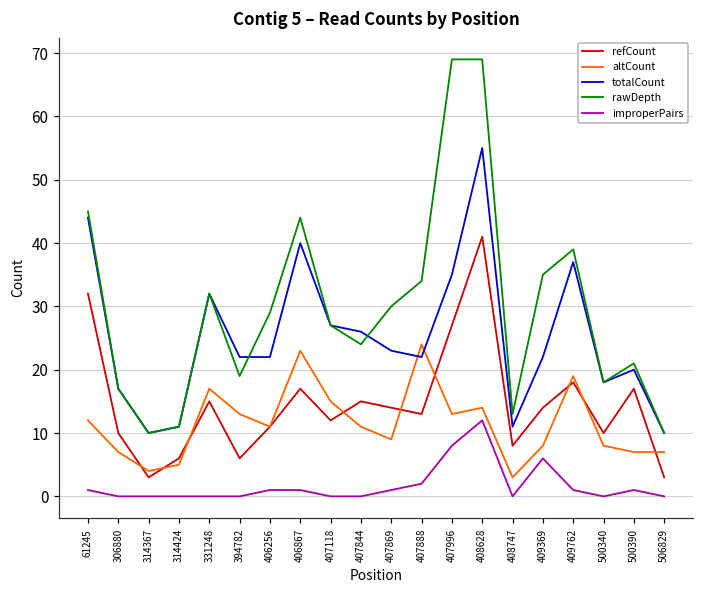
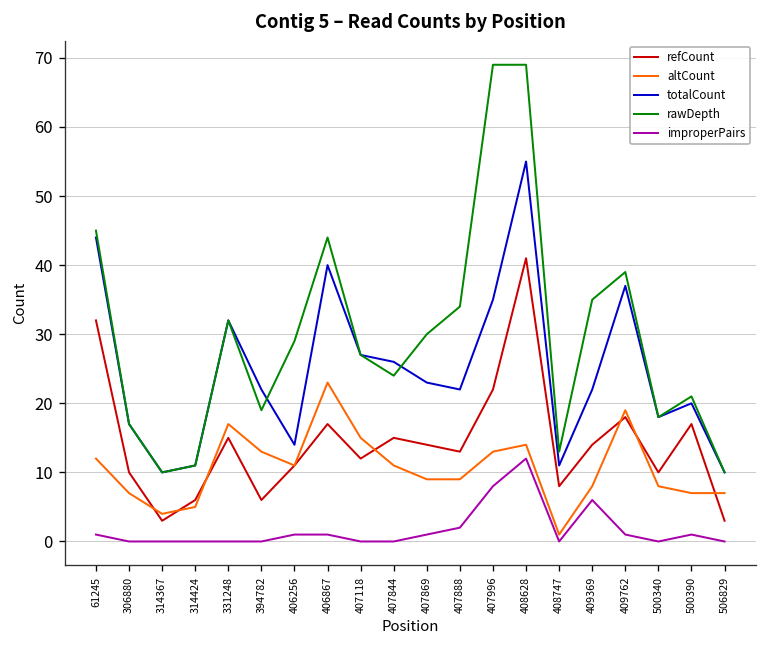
totalCount, 406256: 22 -> 14
altCount, 407888: 24 -> 9
refCount, 407996: 27 -> 22
altCount, 408747: 3 -> 1
